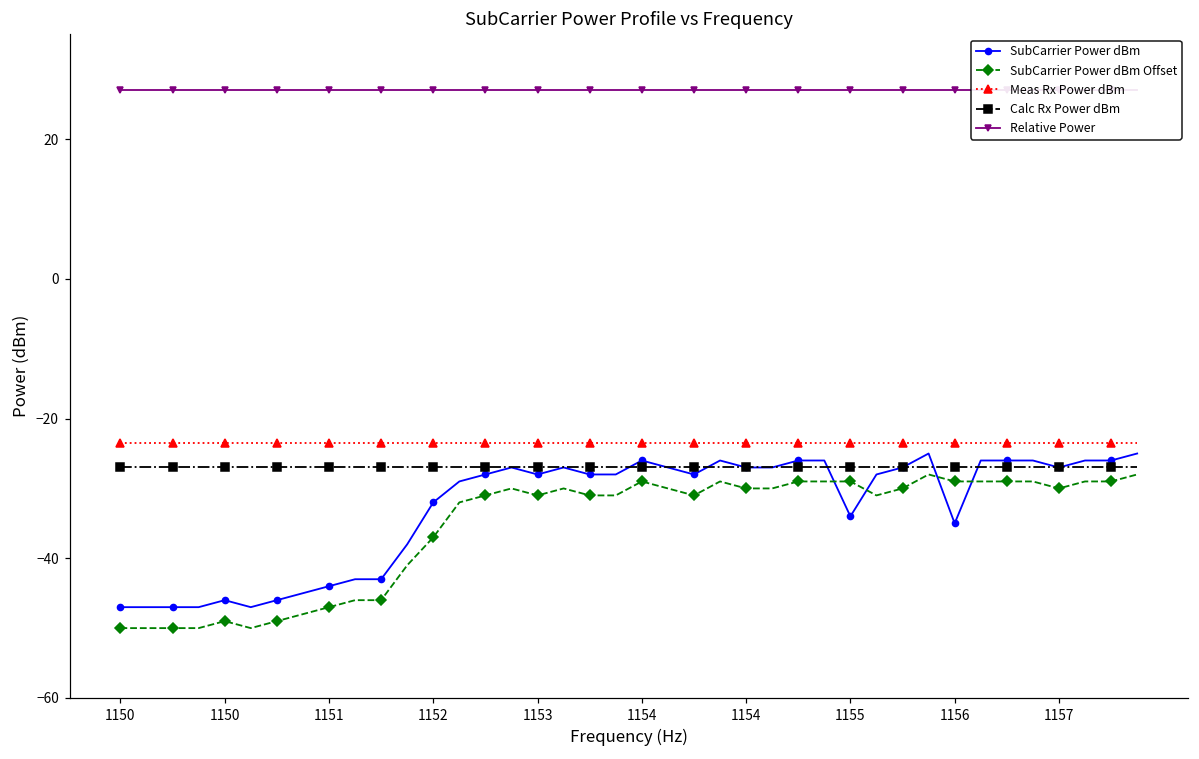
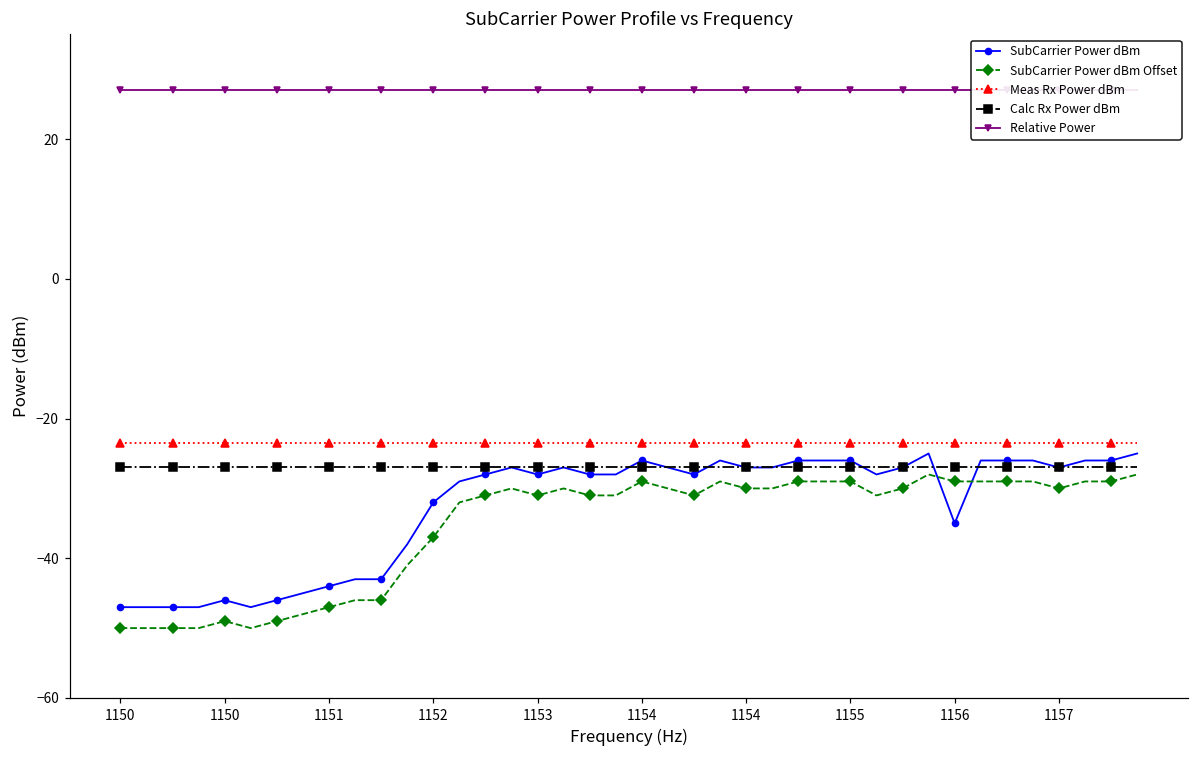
SubCarrier Power dBm, 1155: -34 -> -26
